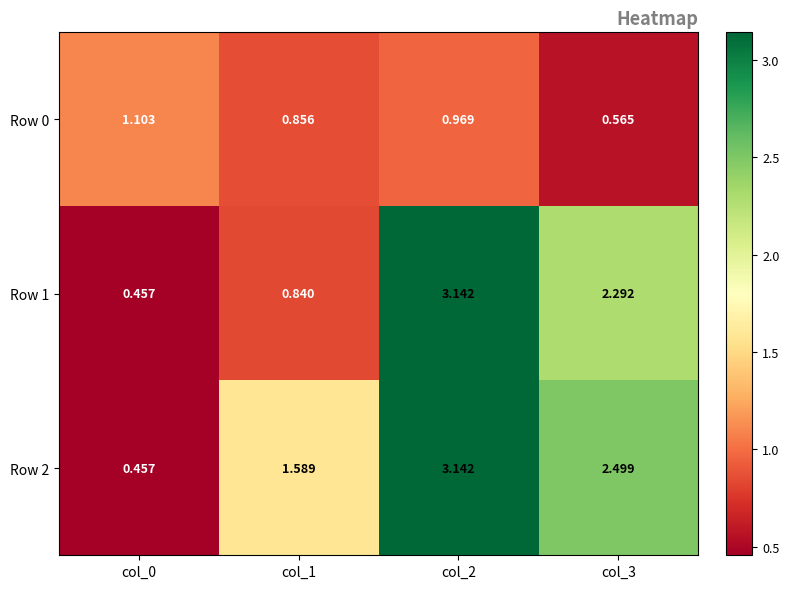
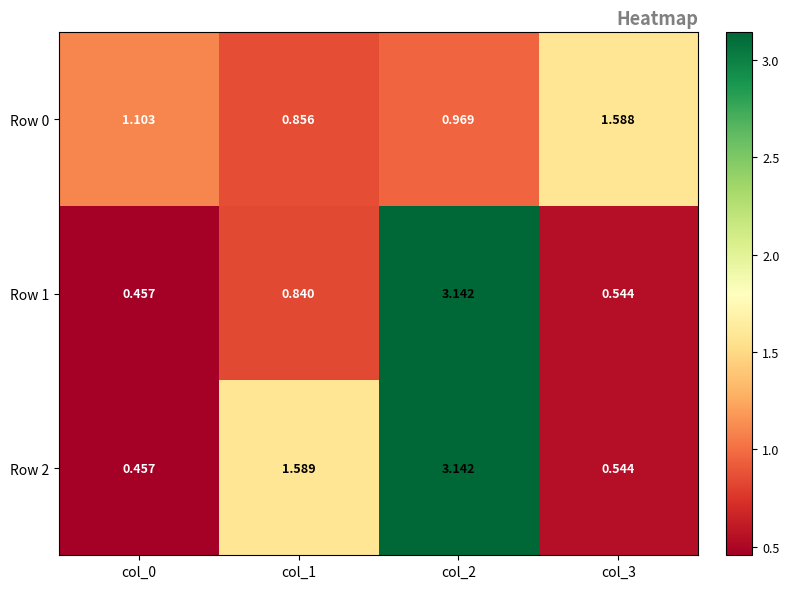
Row 0, col_3: 0.565 -> 1.588
Row 1, col_3: 2.292 -> 0.544
Row 2, col_3: 2.499 -> 0.544
